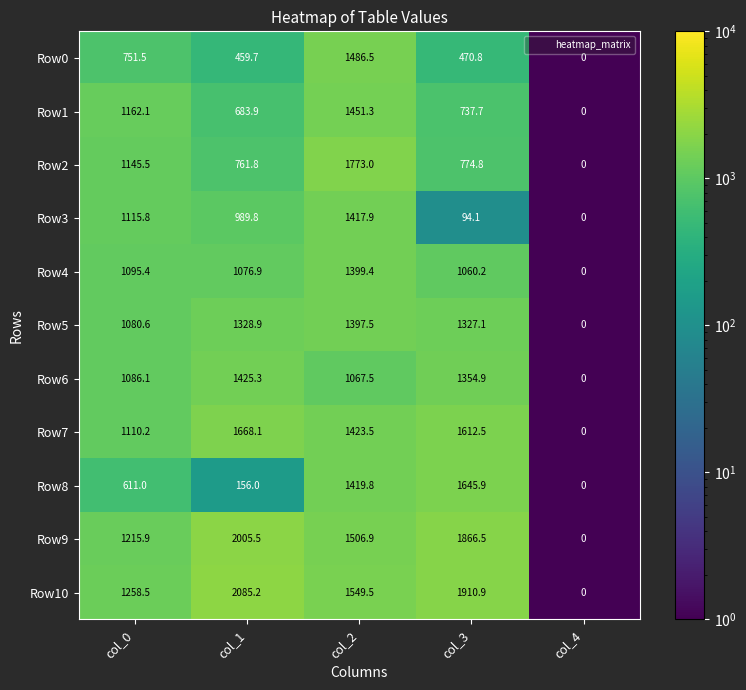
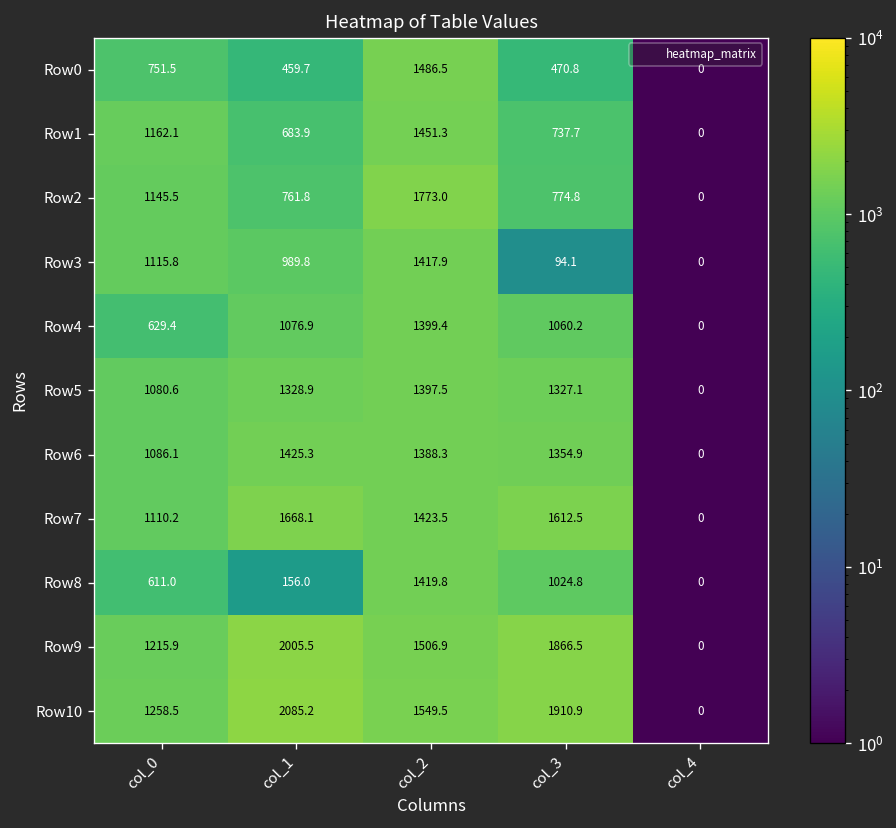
Row4, col_0: 1095.4 -> 629.4
Row6, col_2: 1067.5 -> 1388.3
Row8, col_3: 1645.9 -> 1024.8
